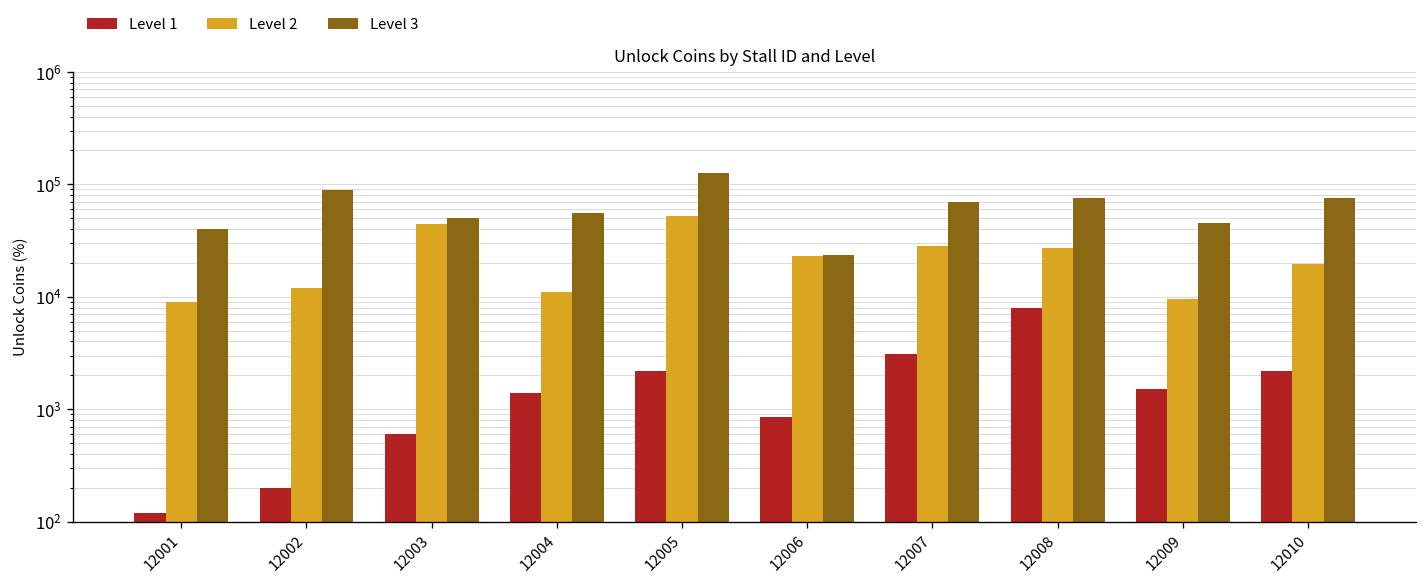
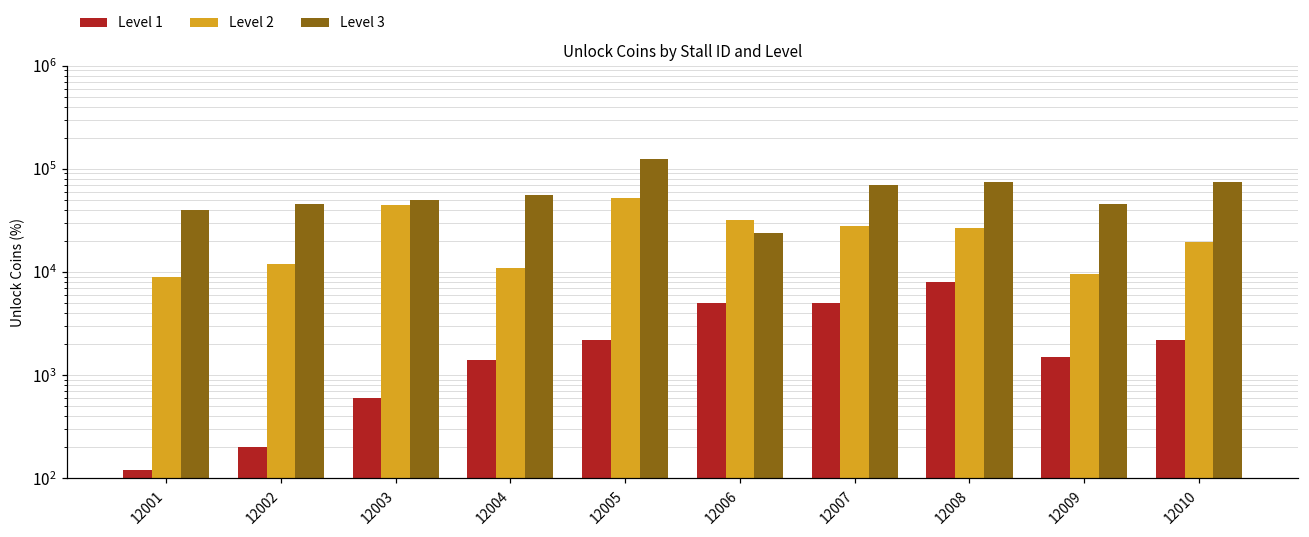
Level 3, 12002: 90000 -> 50000
Level 1, 12006: 900 -> 5000
Level 2, 12006: 23000 -> 32000
Level 1, 12007: 3100 -> 5000
